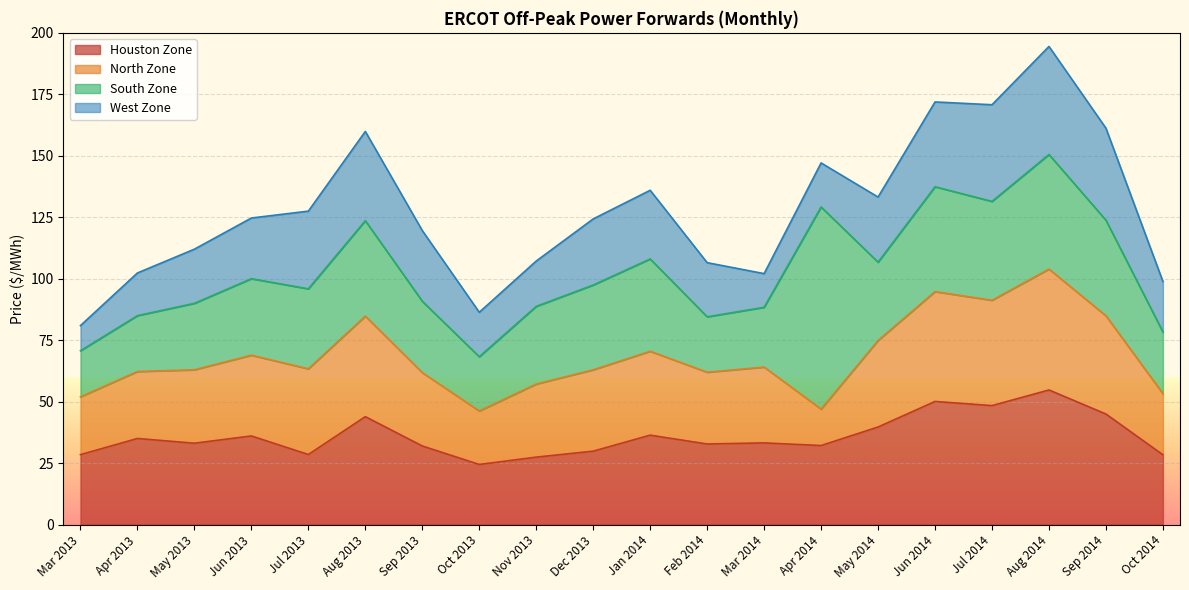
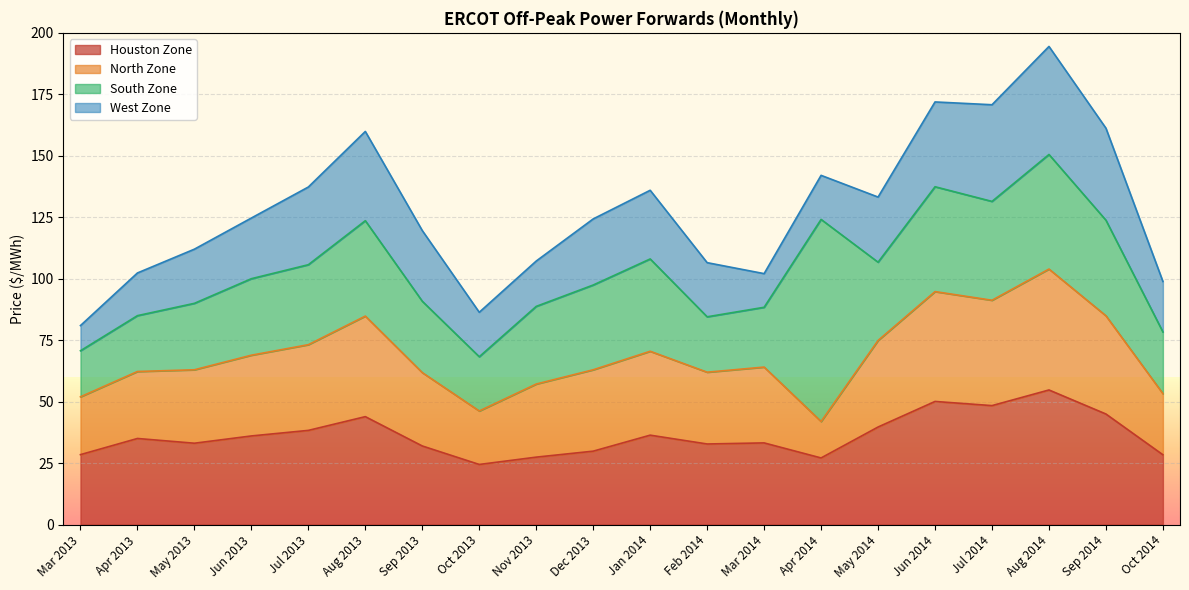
Houston Zone, Jul 2013: 29 -> 38
Houston Zone, Apr 2014: 32 -> 27
